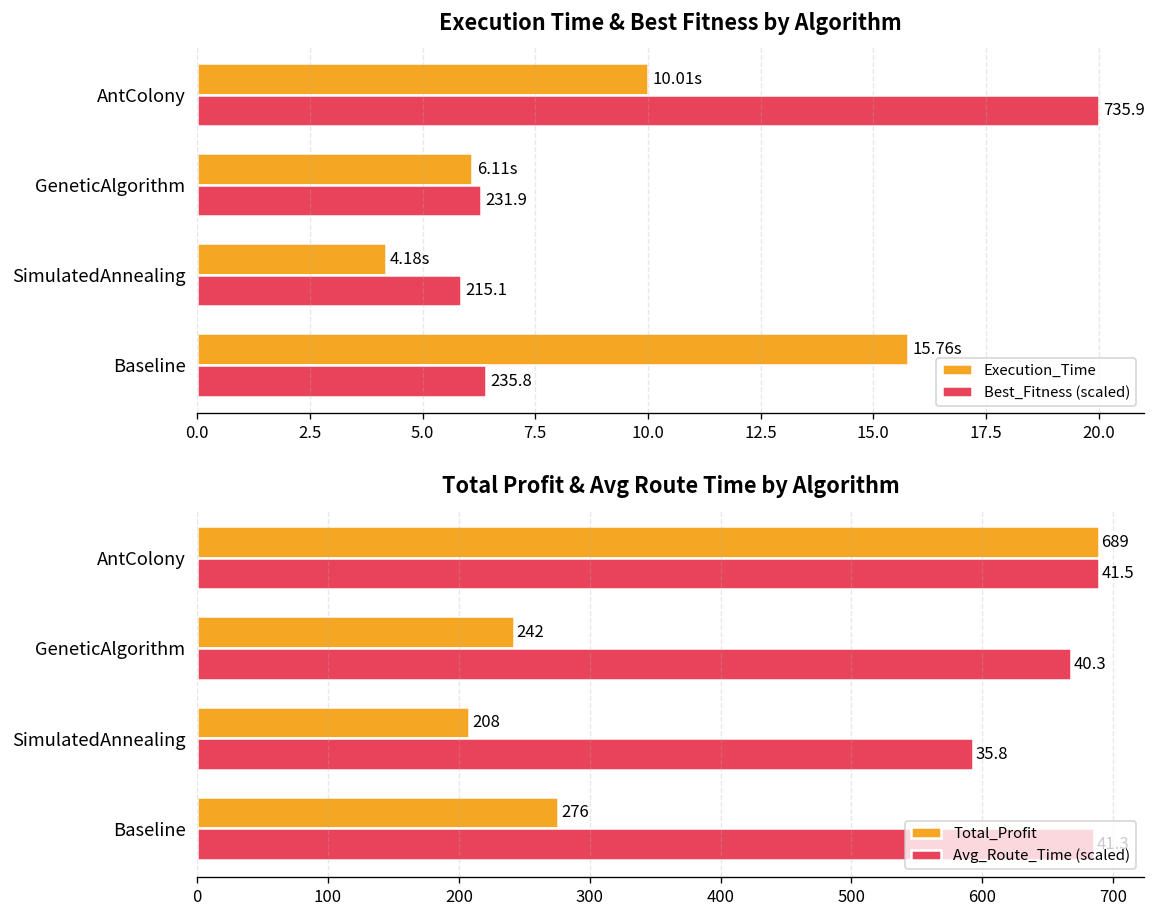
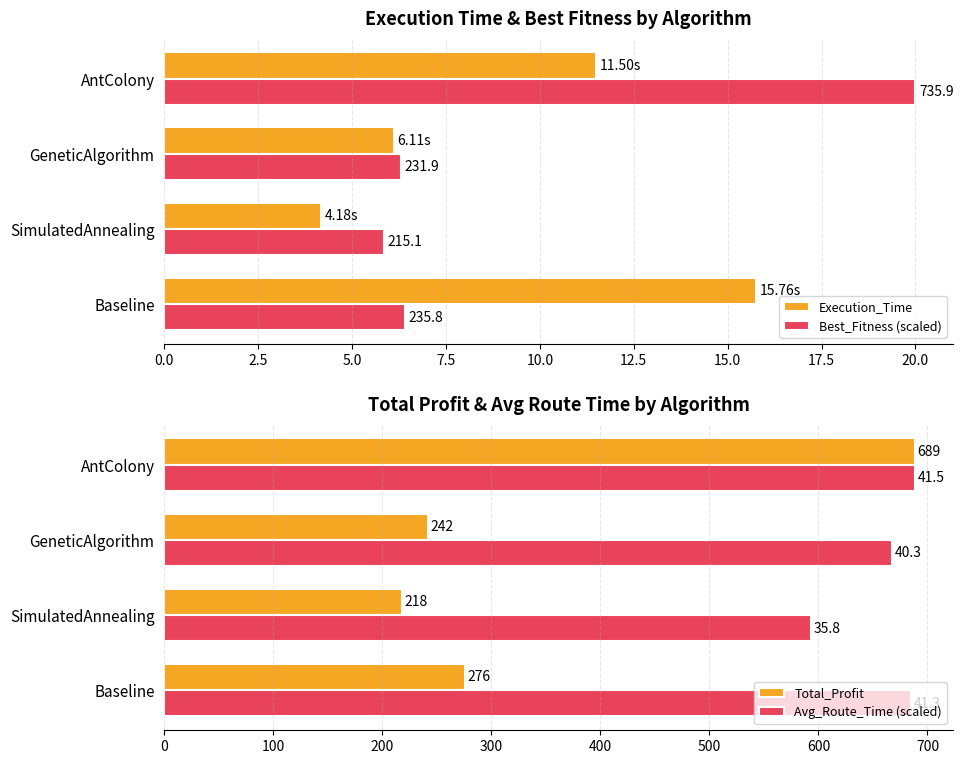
Execution Time & Best Fitness by Algorithm, Execution_Time, AntColony: 10.01s -> 11.50s
Total Profit & Avg Route Time by Algorithm, Total_Profit, SimulatedAnnealing: 208 -> 218
